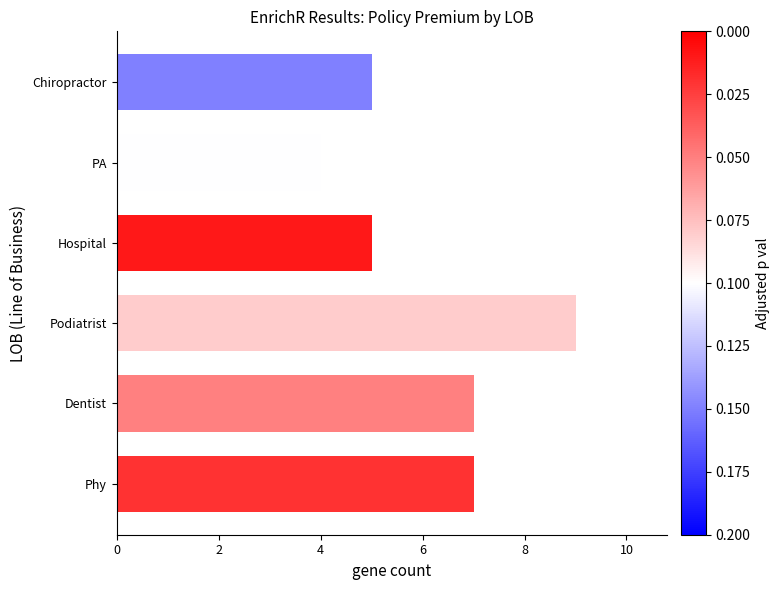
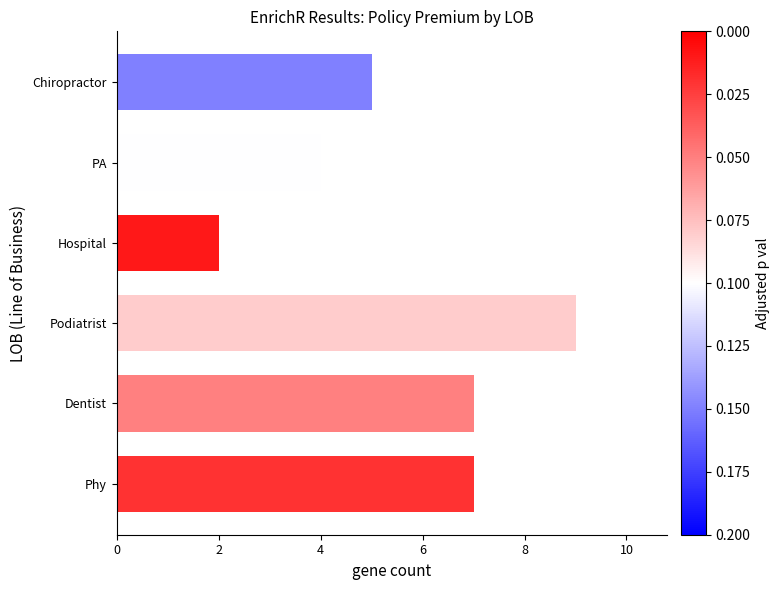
Hospital: 5 -> 2
